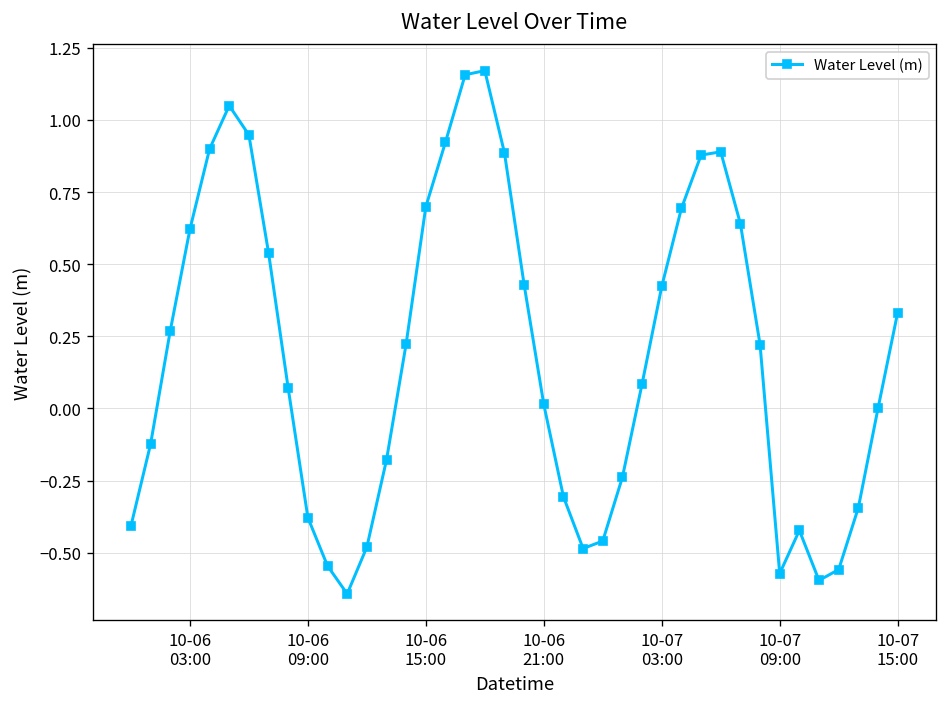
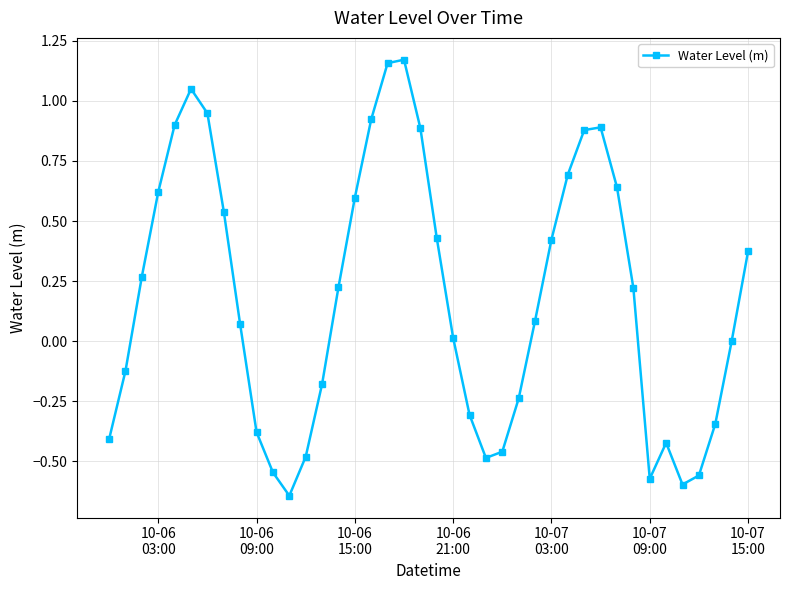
10-06 15:00: 0.70 -> 0.60
10-07 15:00: 0.33 -> 0.37
